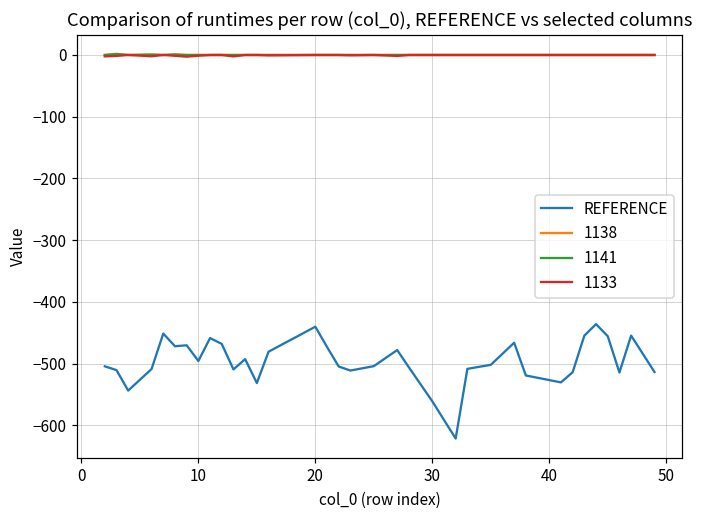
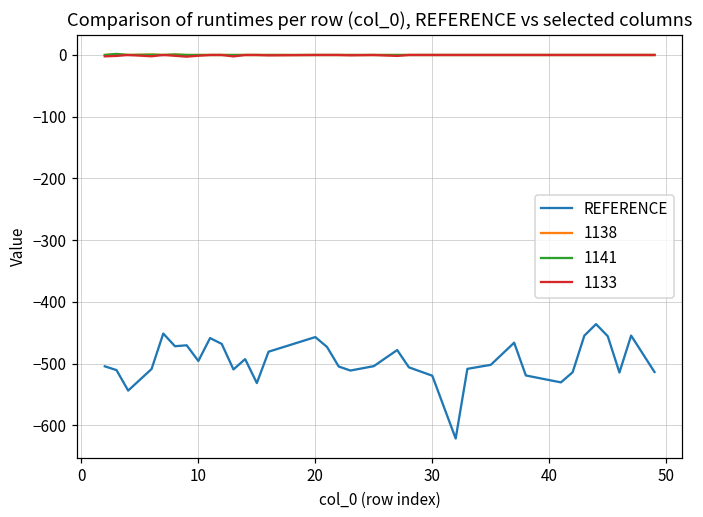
REFERENCE, 20: -440 -> -460
REFERENCE, 30: -560 -> -520
